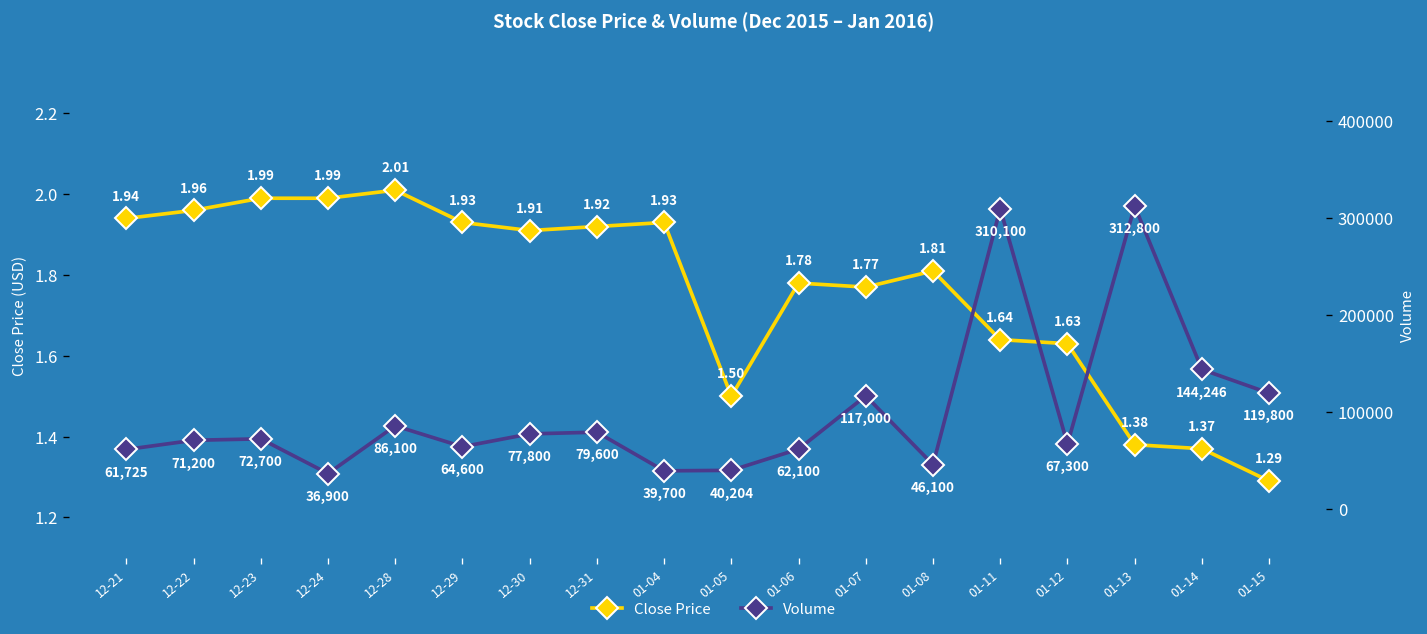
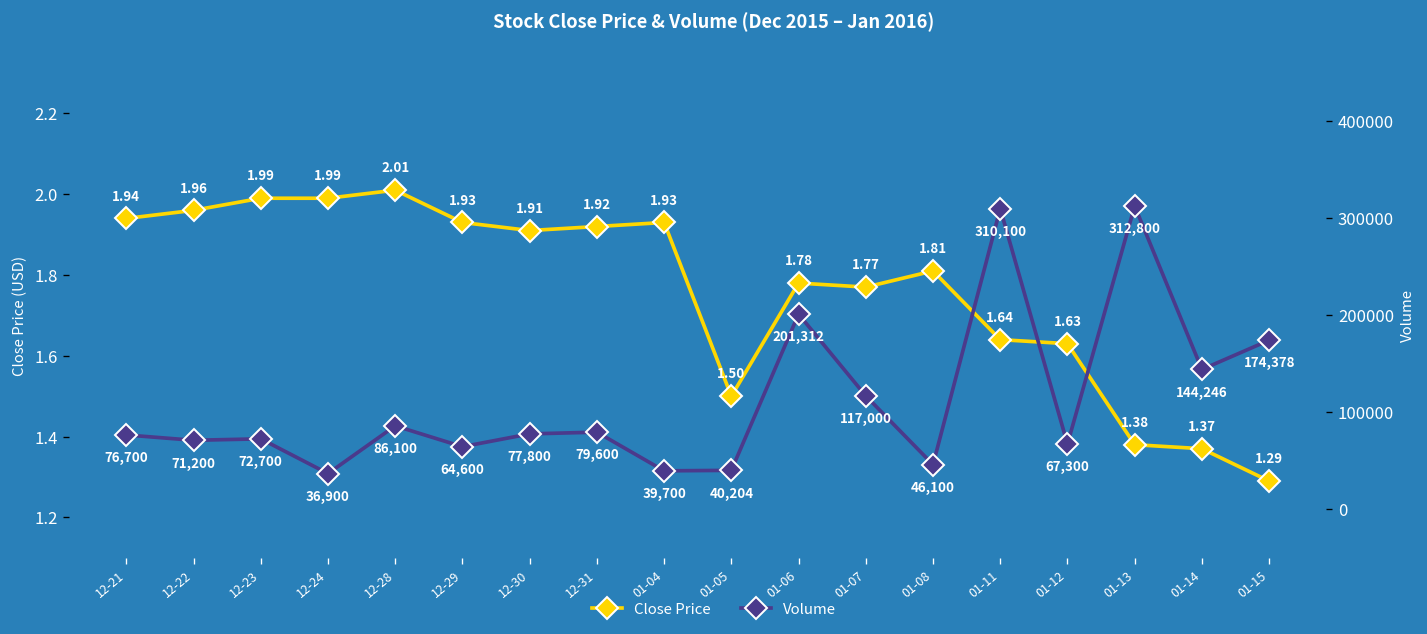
Volume, 12-21: 61,725 -> 76,700
Volume, 01-06: 62,100 -> 201,312
Volume, 01-15: 119,800 -> 174,378
